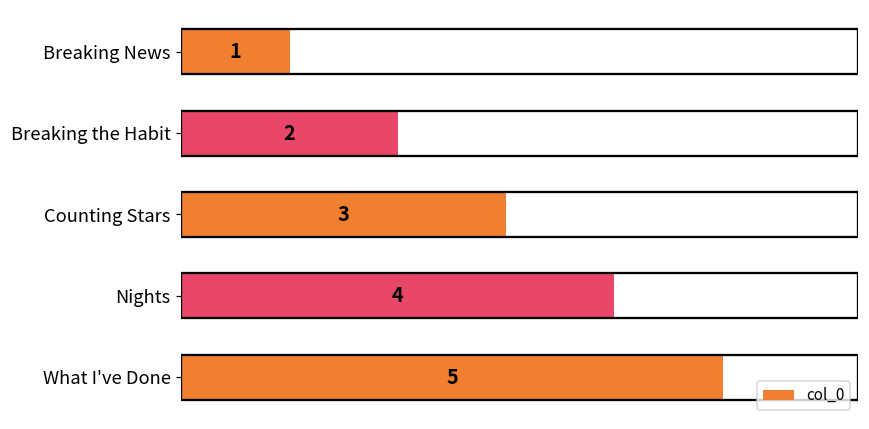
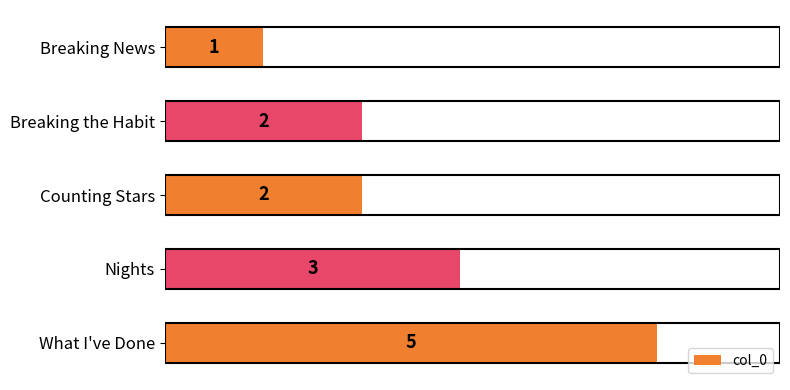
Counting Stars: 3 -> 2
Nights: 4 -> 3
